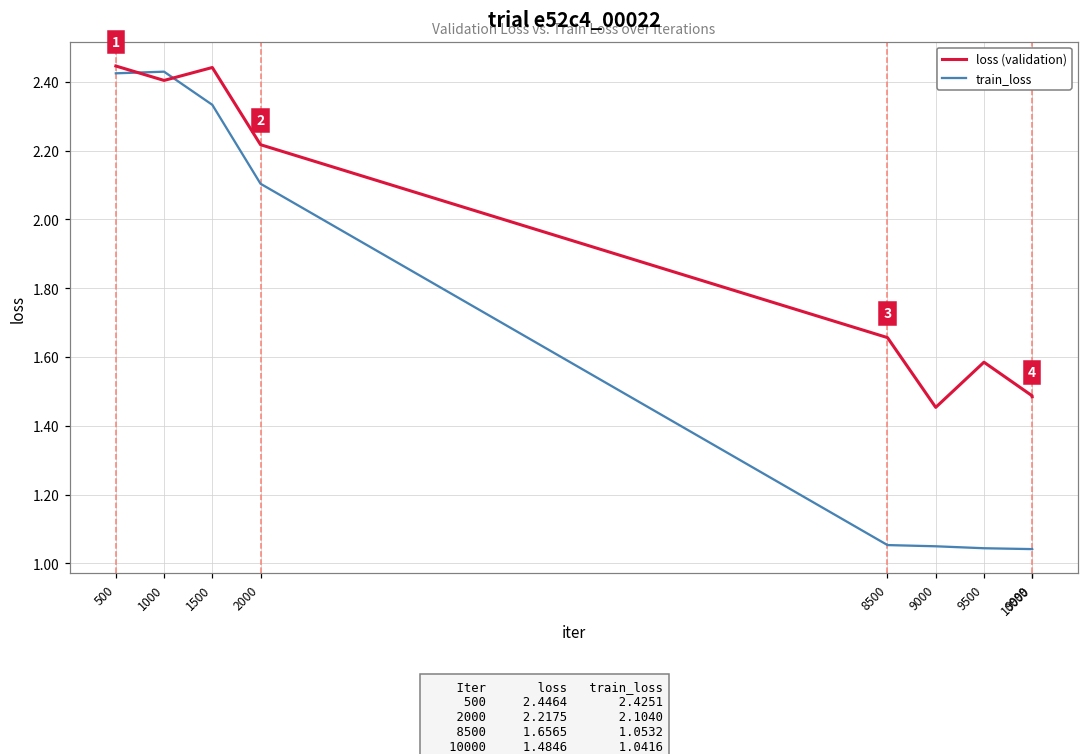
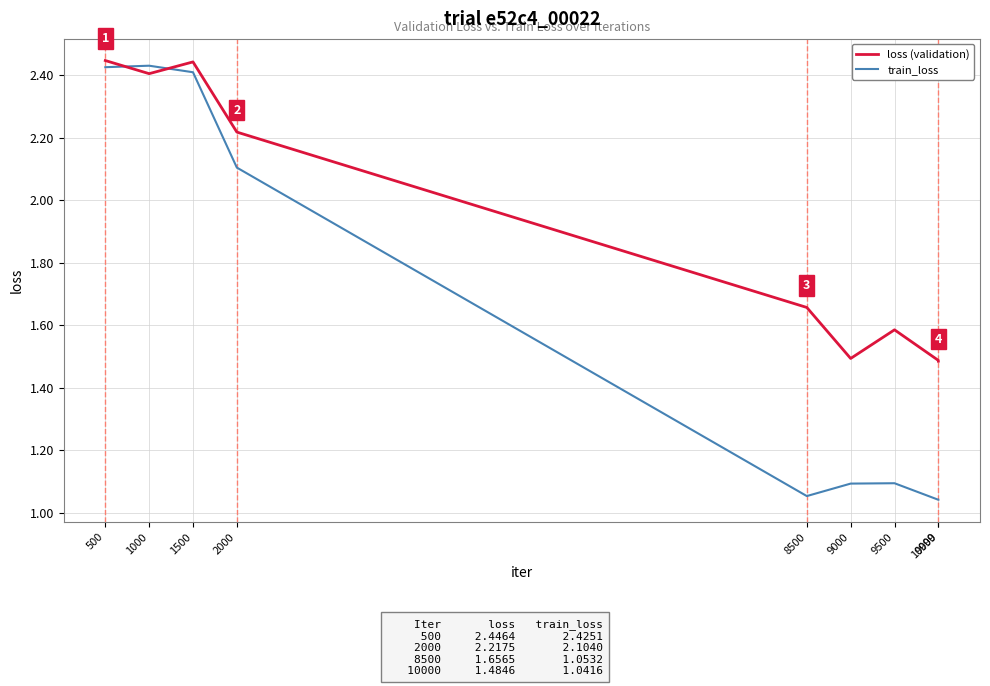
train_loss, 1500: 2.33 -> 2.41
loss (validation), 9000: 1.45 -> 1.49
train_loss, 9000: 1.05 -> 1.09
train_loss, 9500: 1.04 -> 1.09
